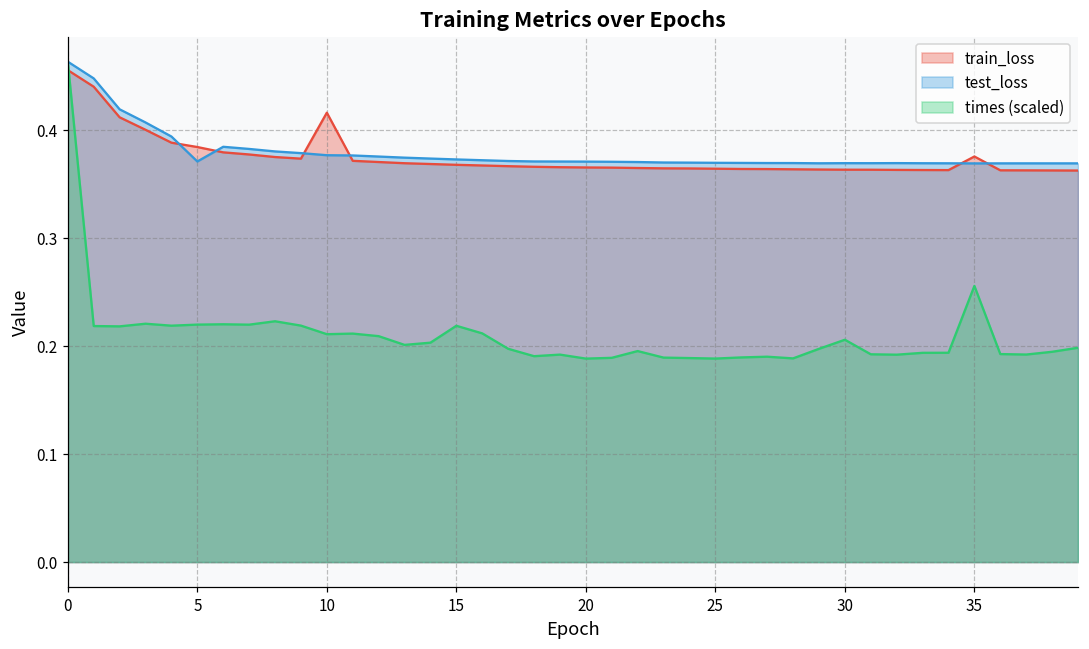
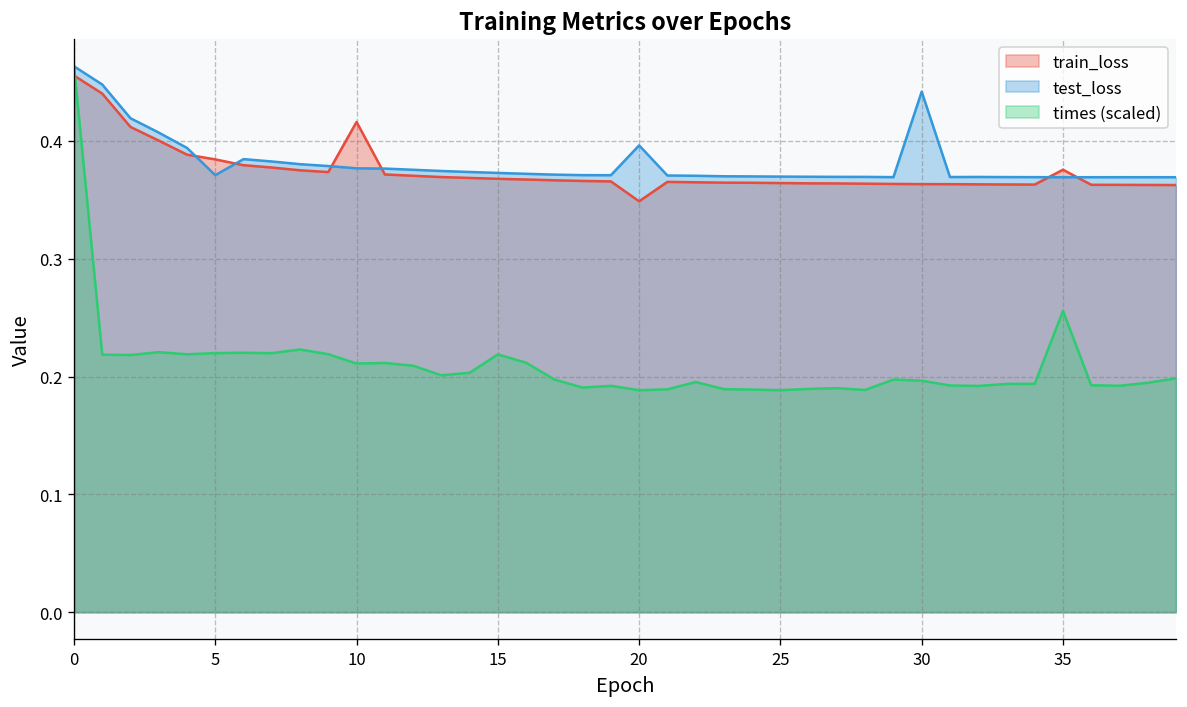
train_loss, 20: 0.37 -> 0.35
test_loss, 20: 0.37 -> 0.40
test_loss, 30: 0.37 -> 0.44
times (scaled), 30: 0.21 -> 0.20
